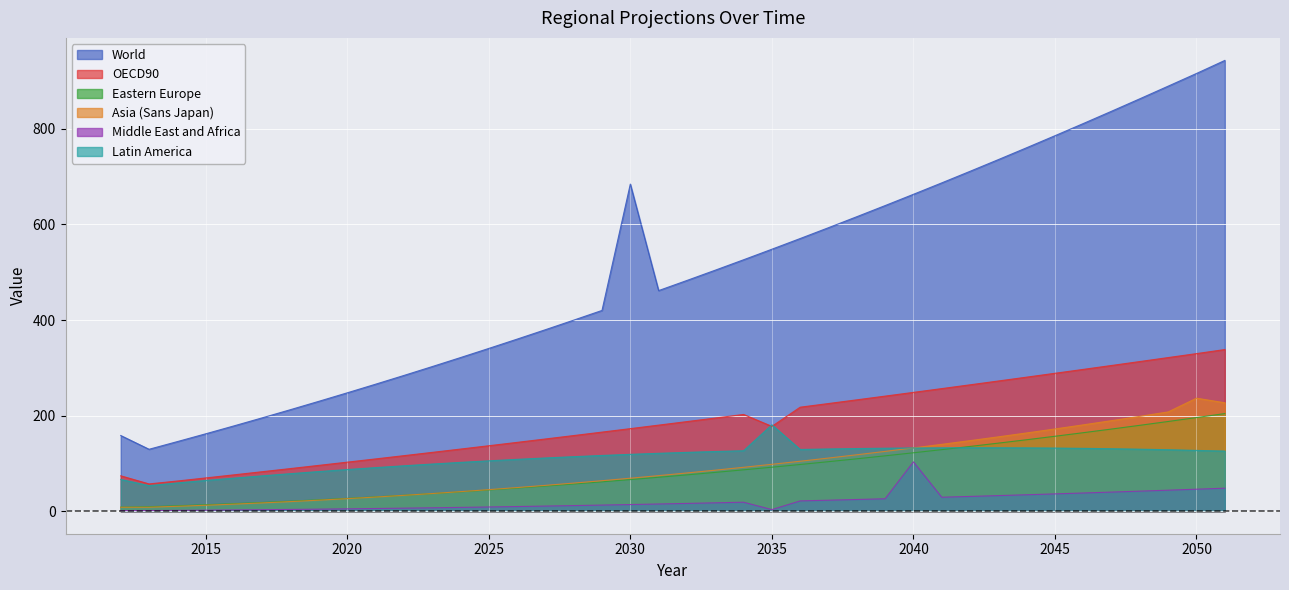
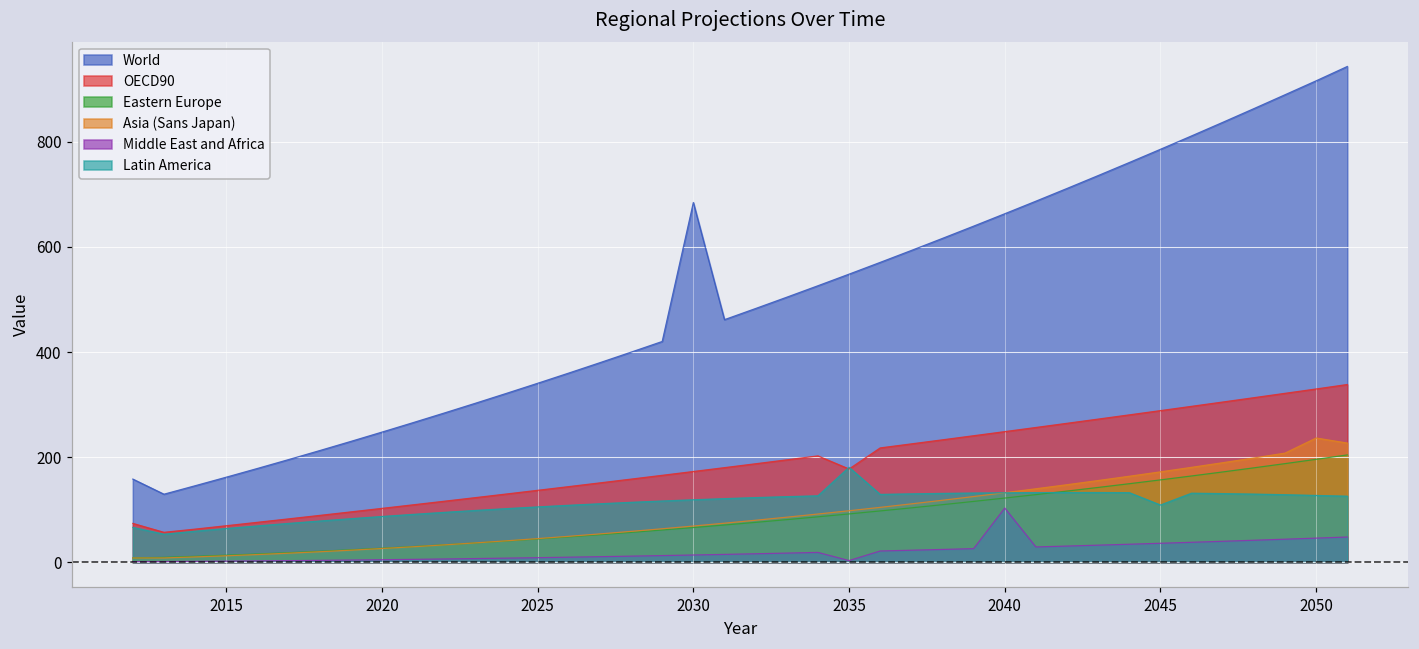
Latin America, 2045: 130 -> 110
